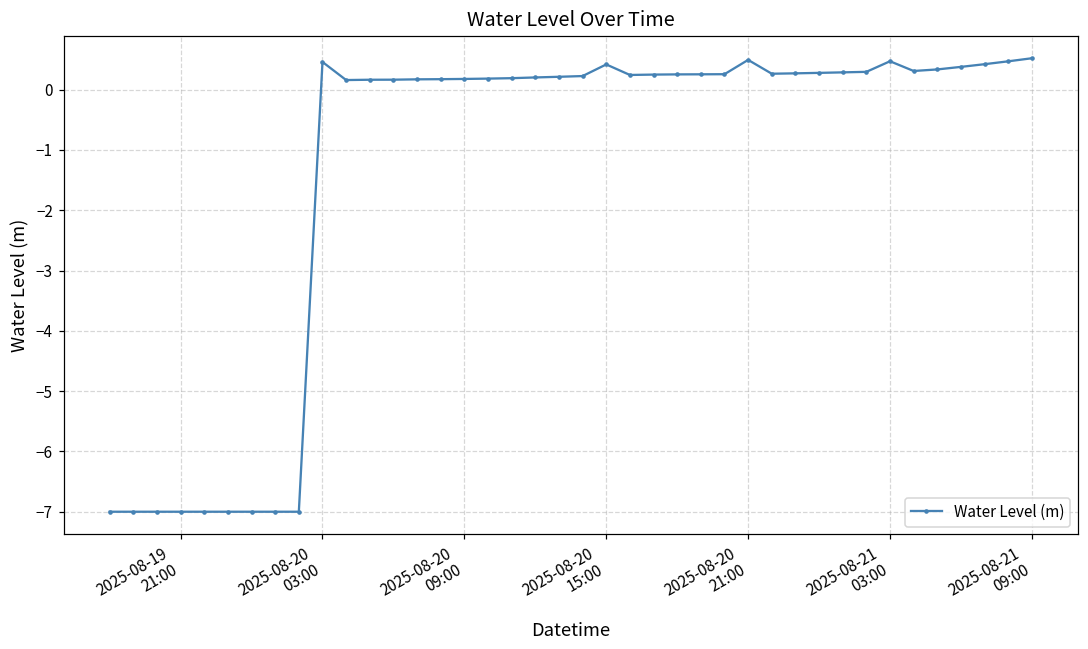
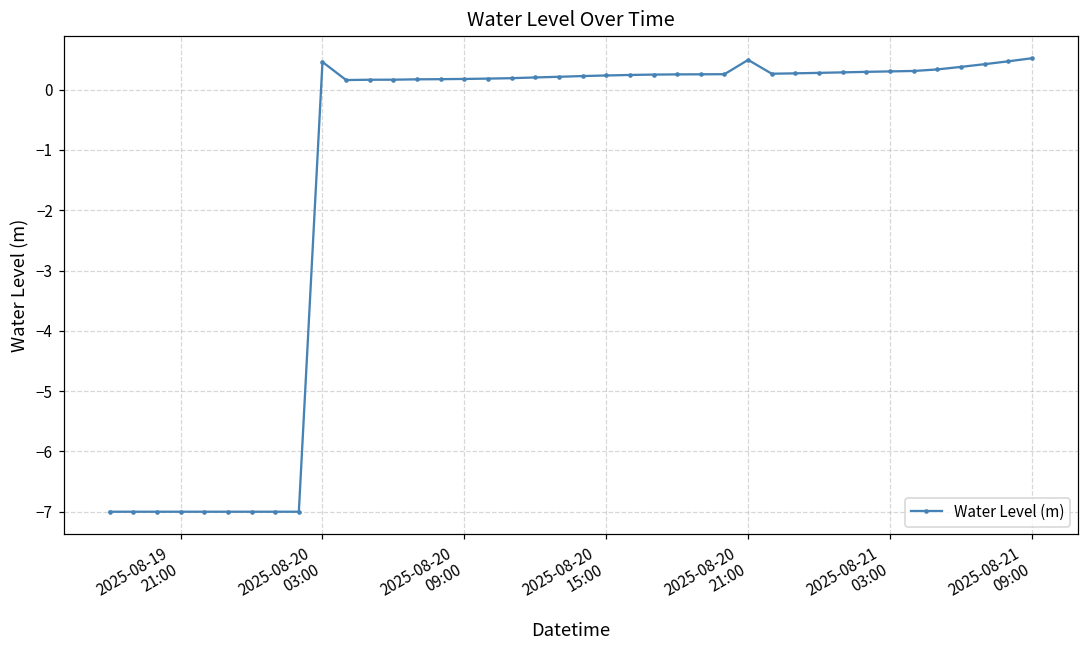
2025-08-20 15:00: 0.4 -> 0.2
2025-08-21 03:00: 0.5 -> 0.3
